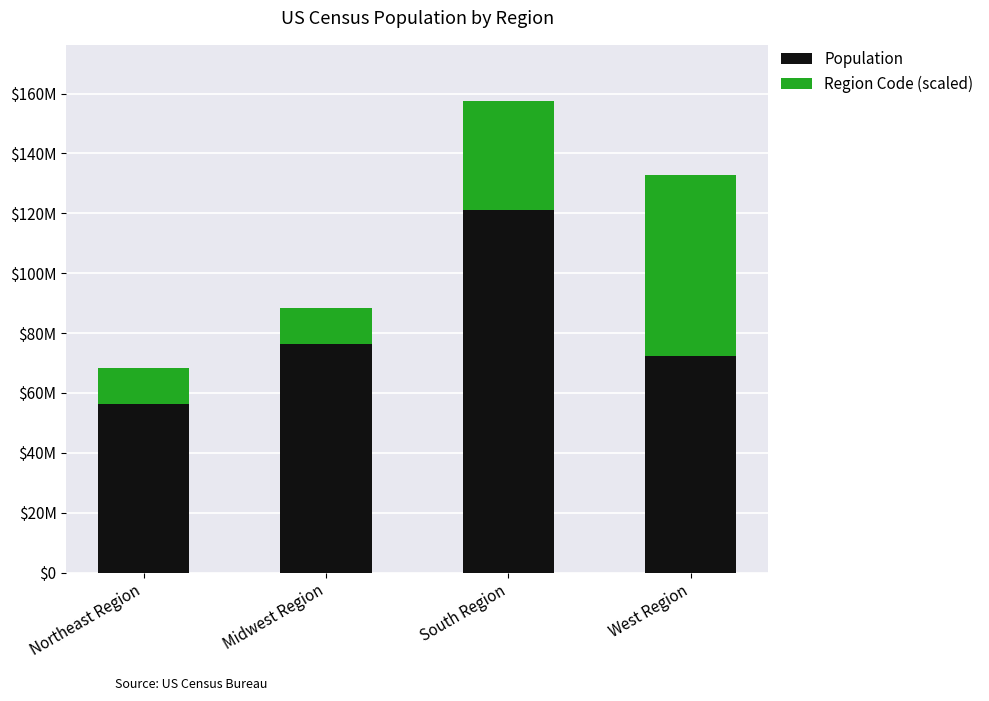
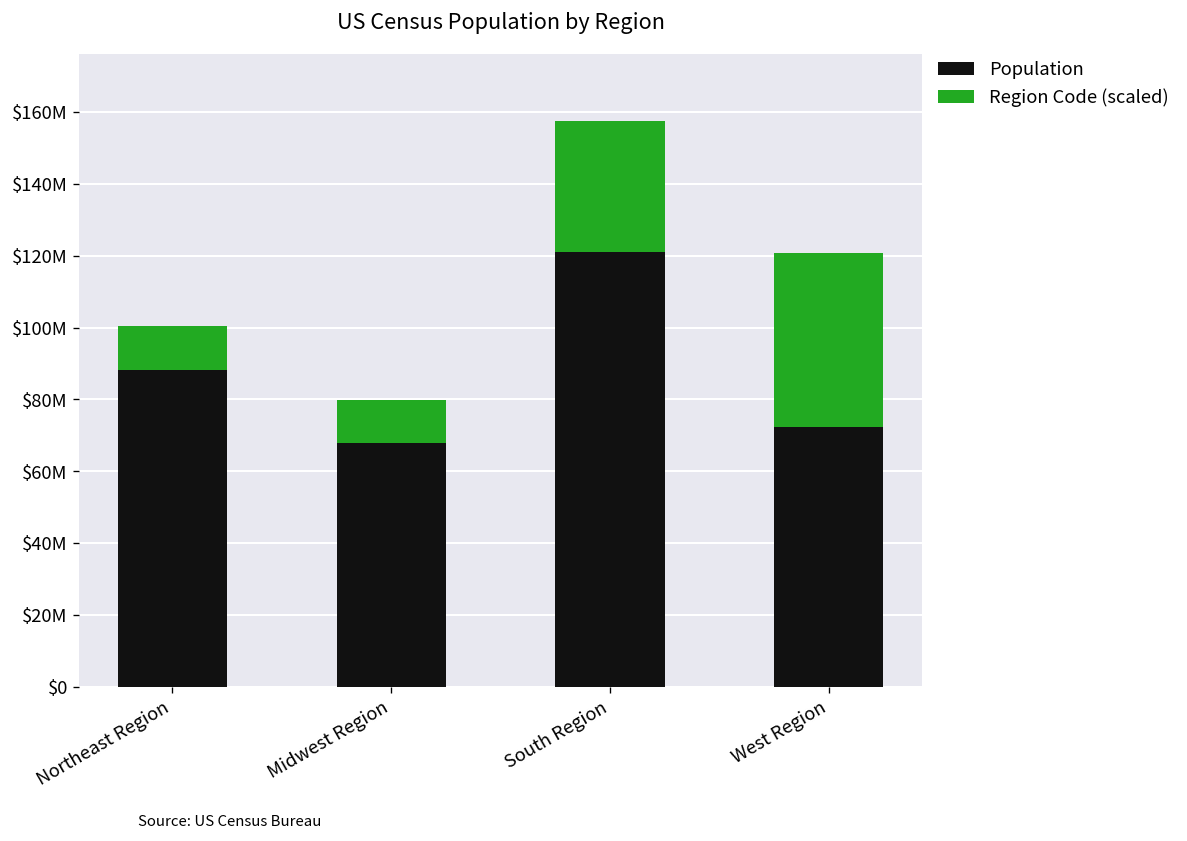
Population, Northeast Region: $56000000 -> $88000000
Population, Midwest Region: $76000000 -> $68000000
Region Code (scaled), West Region: $61000000 -> $48000000
